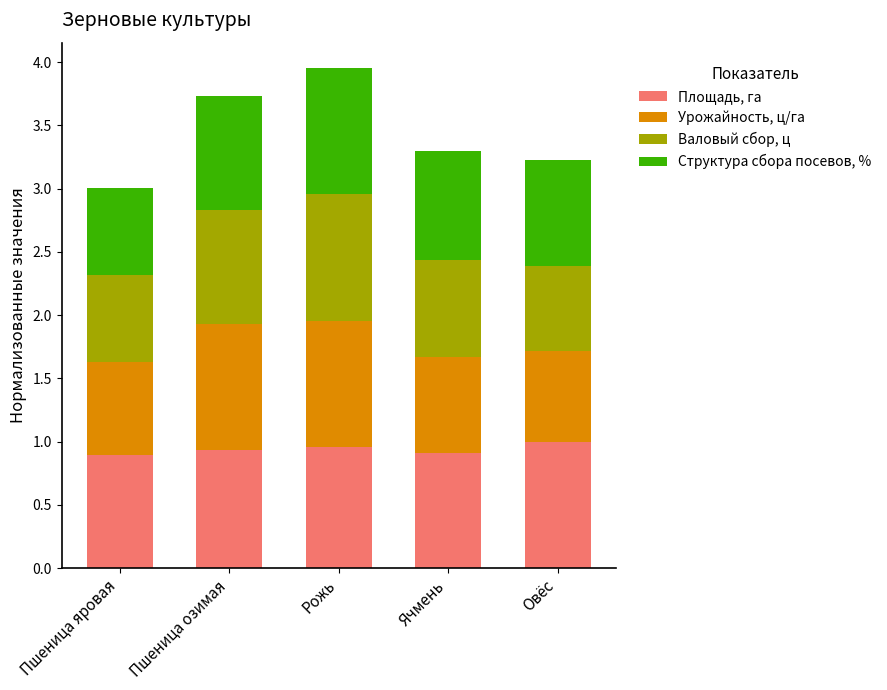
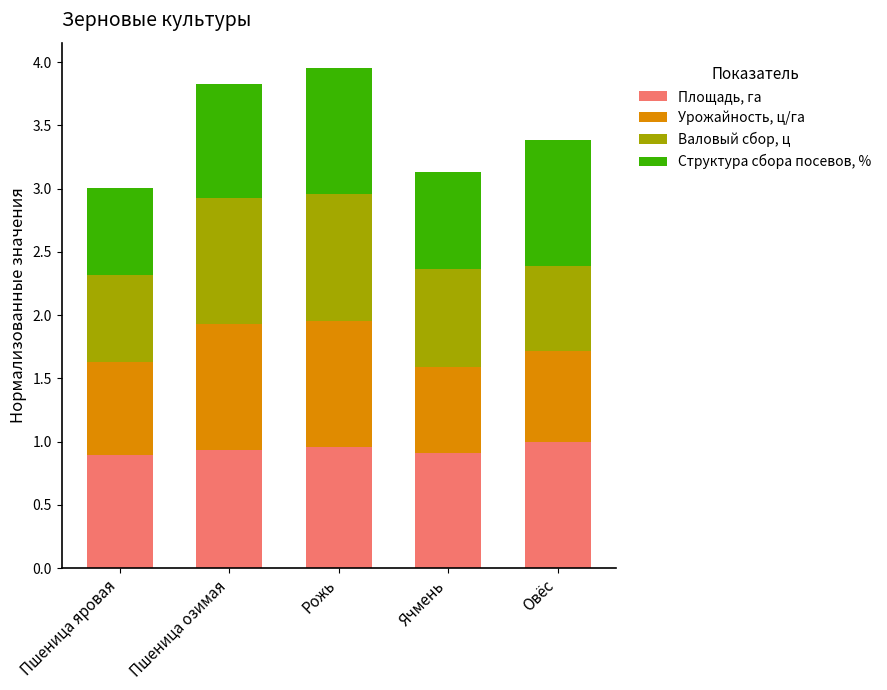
Валовый сбор, ц, Пшеница озимая: 0.90 -> 0.99
Урожайность, ц/га, Ячмень: 0.75 -> 0.68
Структура сбора посевов, %, Ячмень: 0.86 -> 0.77
Структура сбора посевов, %, Овёс: 0.83 -> 1.00
